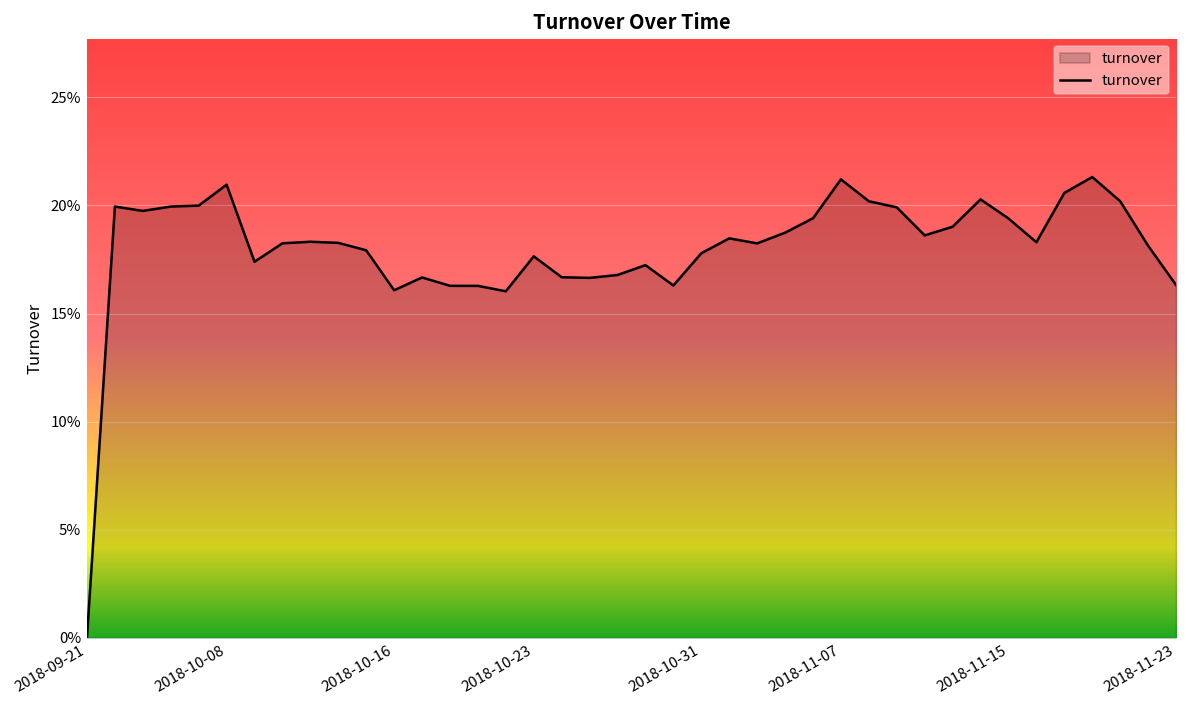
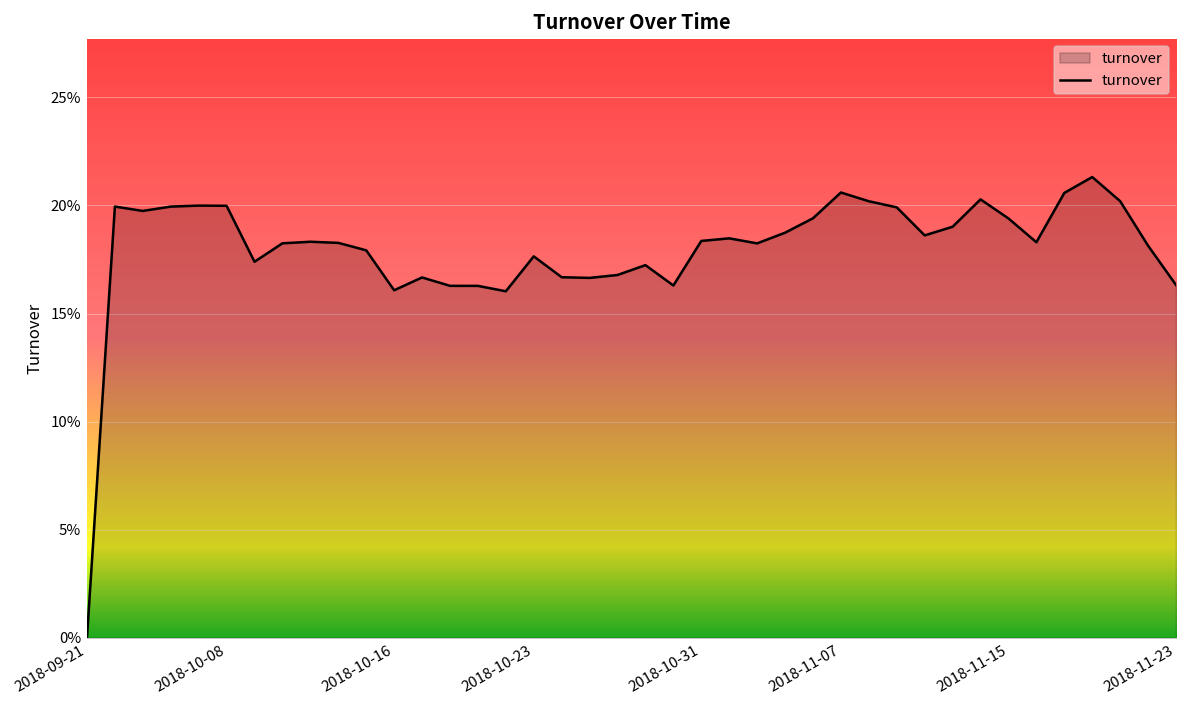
2018-10-08: 21.0% -> 20.0%
2018-10-31: 17.8% -> 18.4%
2018-11-07: 21.2% -> 20.6%
